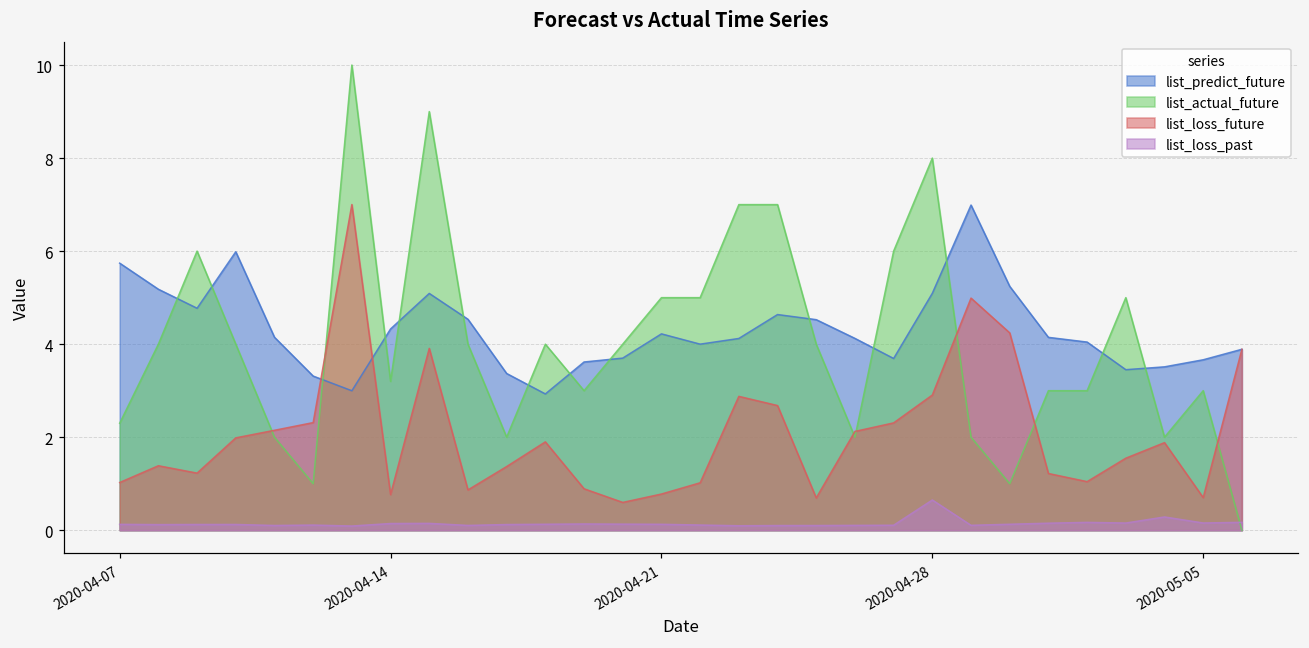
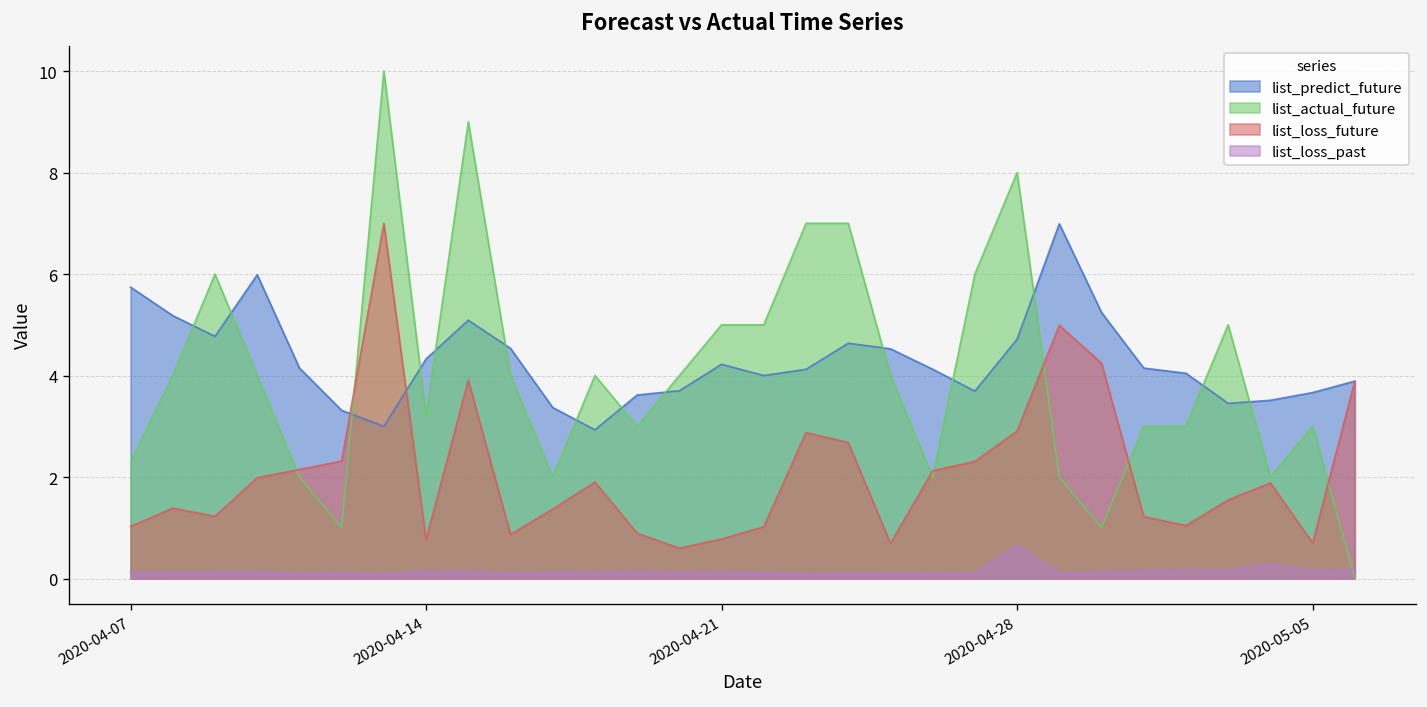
list_predict_future, 2020-04-28: 5.1 -> 4.7
